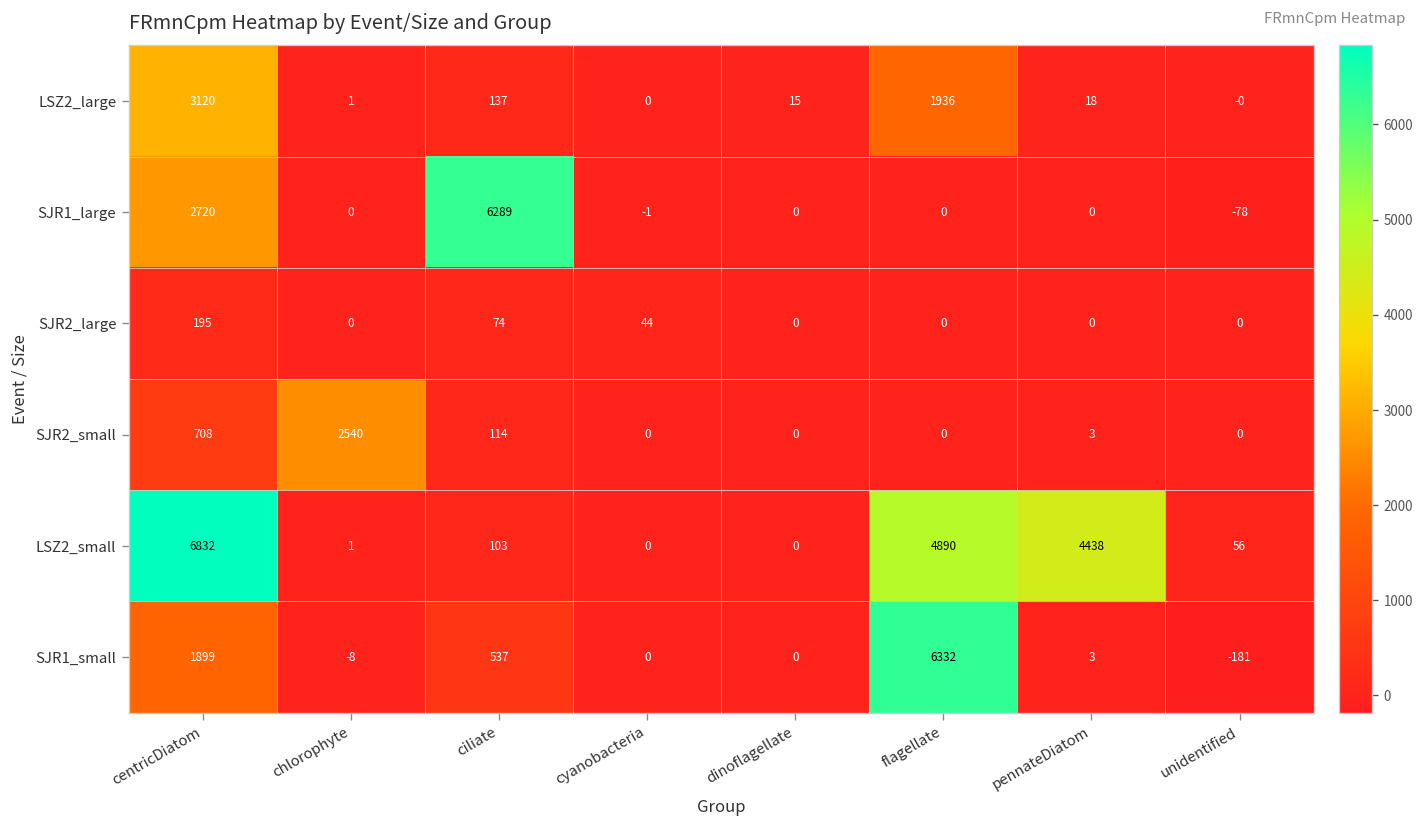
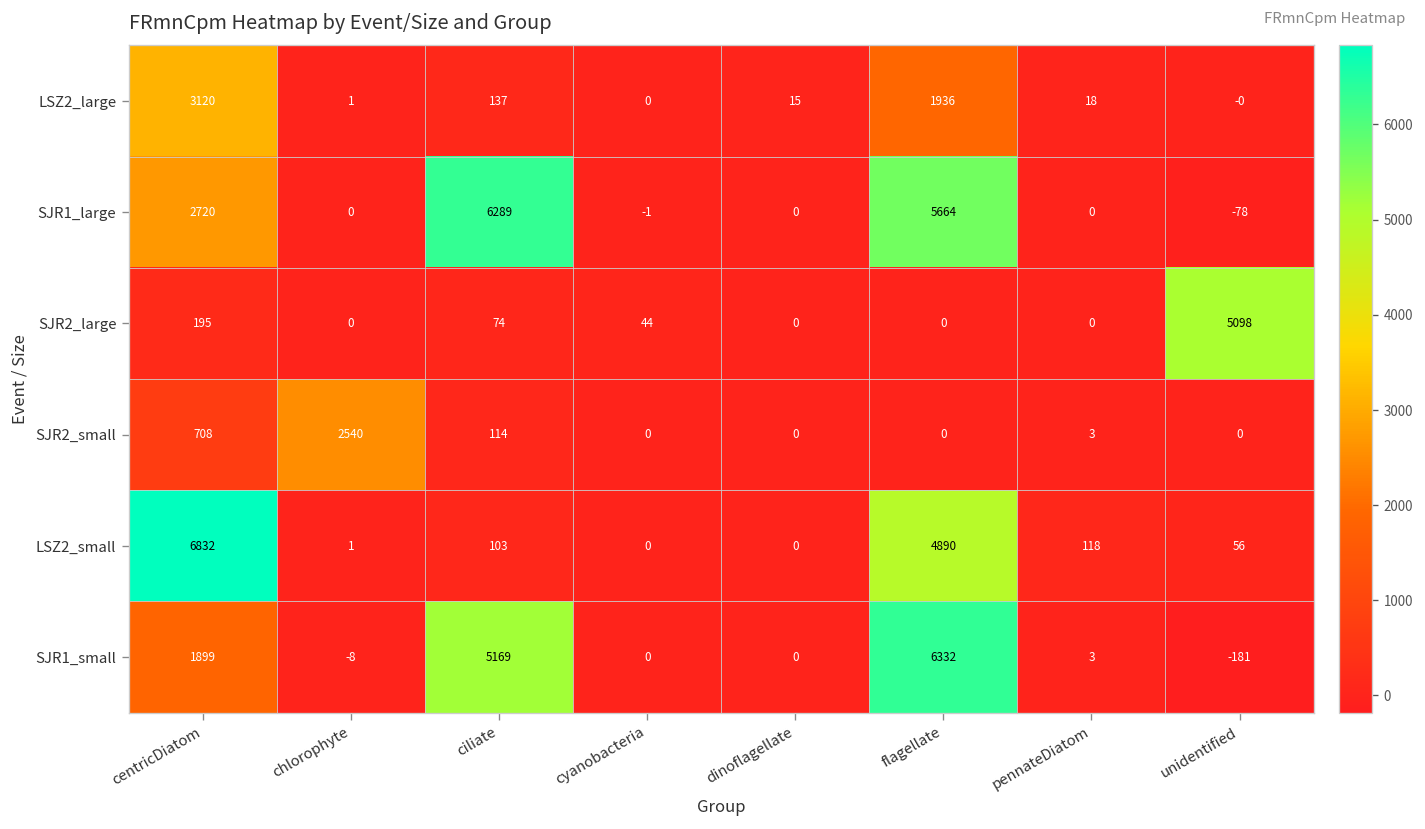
SJR1_large, flagellate: 0 -> 5664
SJR2_large, unidentified: 0 -> 5098
LSZ2_small, pennateDiatom: 4438 -> 118
SJR1_small, ciliate: 537 -> 5169
